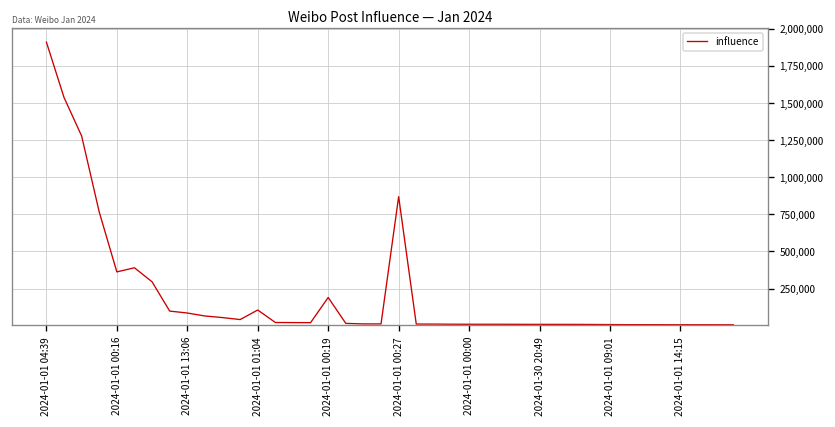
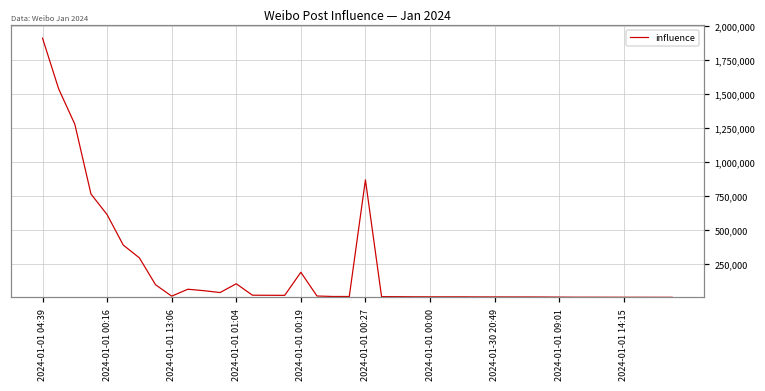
2024-01-01 00:16: 360,000 -> 610,000
2024-01-01 13:06: 80,000 -> 10,000
